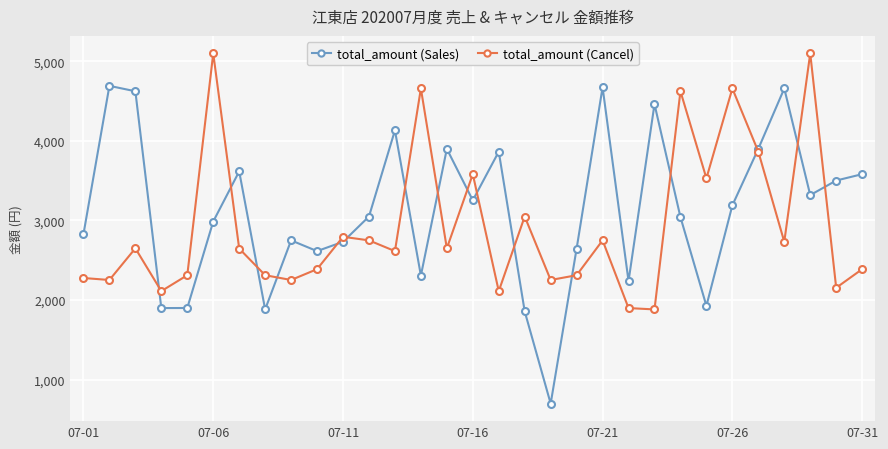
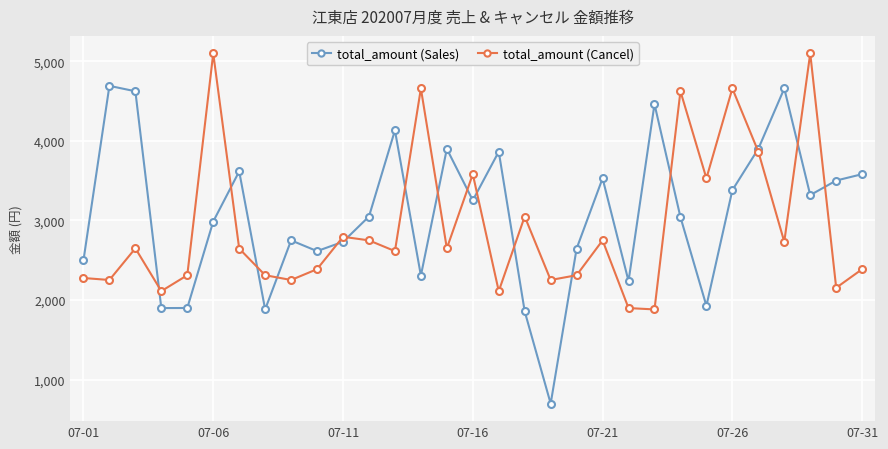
total_amount (Sales), 07-01: 2,800 -> 2,500
total_amount (Sales), 07-21: 4,700 -> 3,500
total_amount (Sales), 07-26: 3,200 -> 3,400
